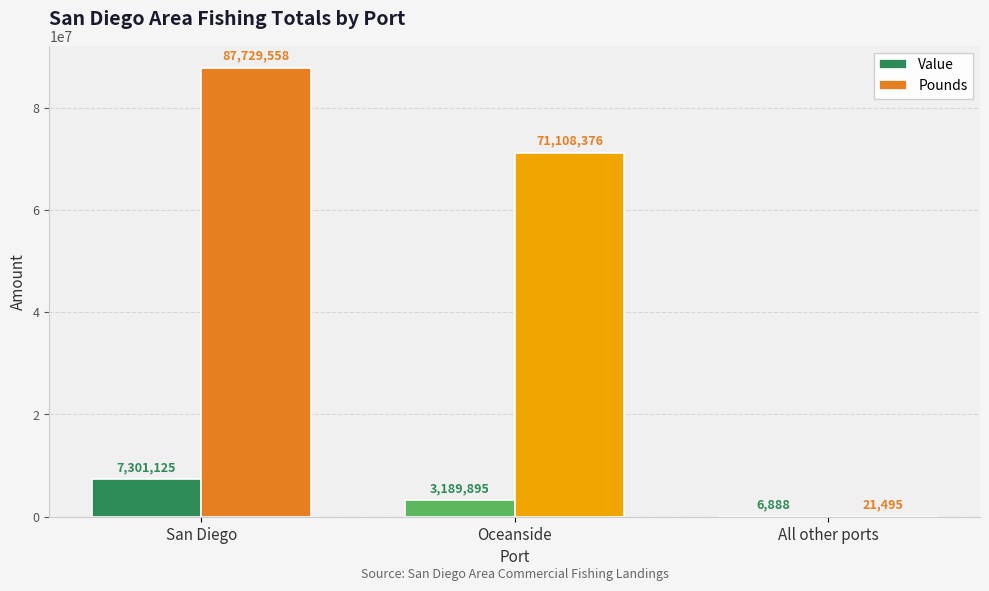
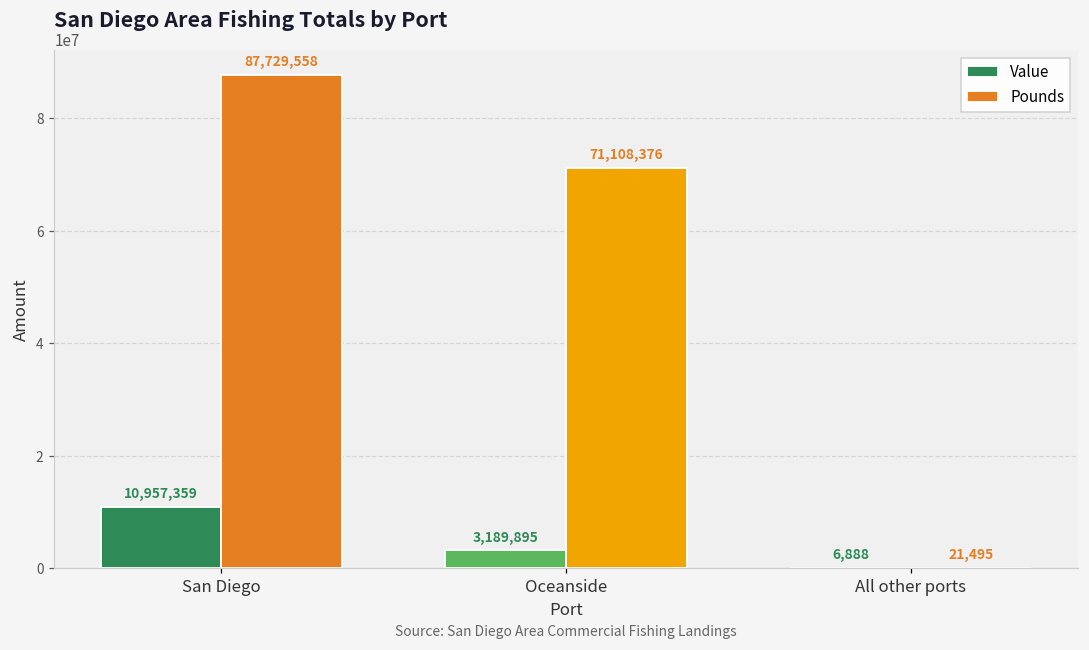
Value, San Diego: 7,301,125 -> 10,957,359
